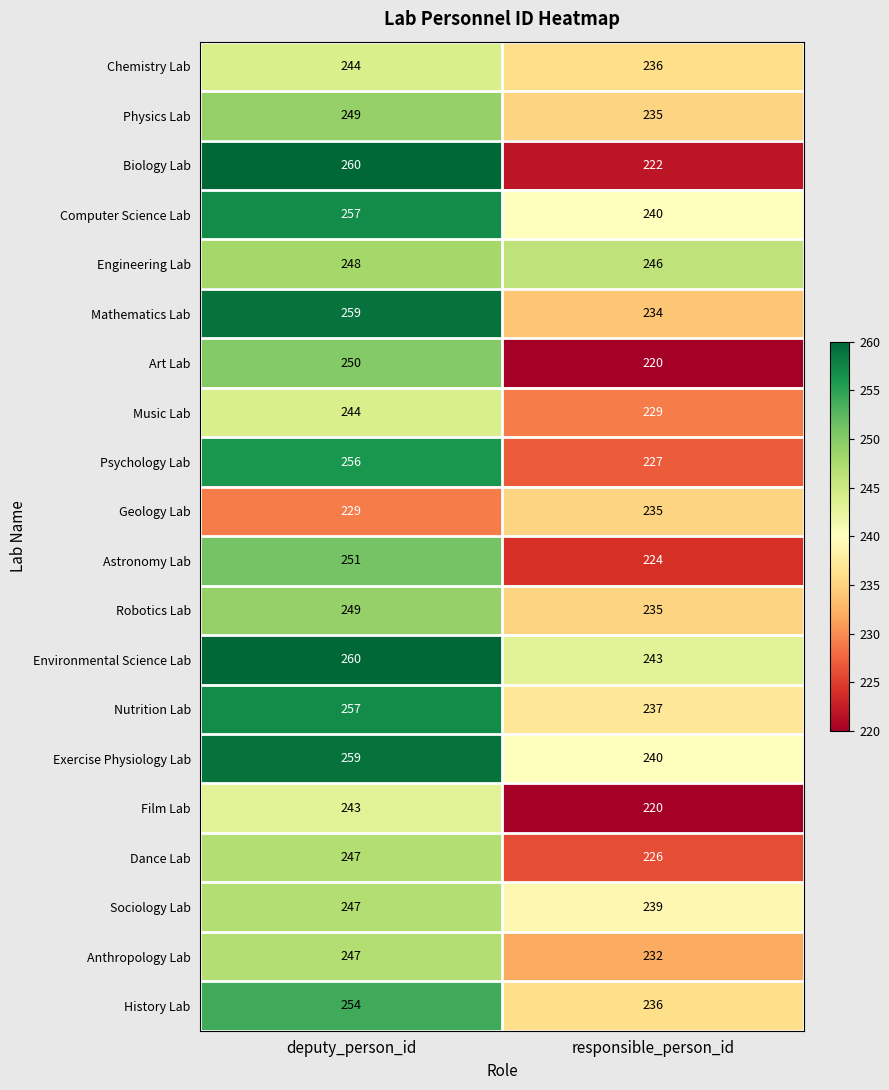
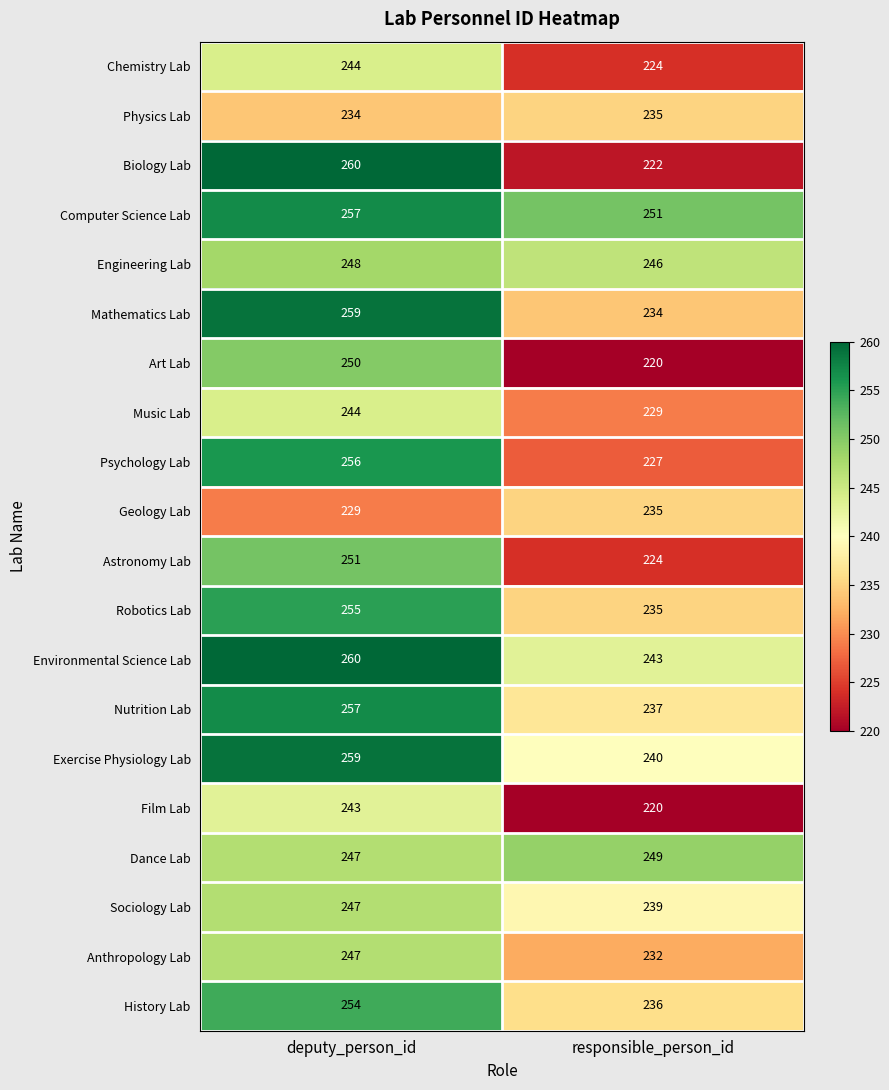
Chemistry Lab, responsible_person_id: 236 -> 224
Physics Lab, deputy_person_id: 249 -> 234
Computer Science Lab, responsible_person_id: 240 -> 251
Robotics Lab, deputy_person_id: 249 -> 255
Dance Lab, responsible_person_id: 226 -> 249
